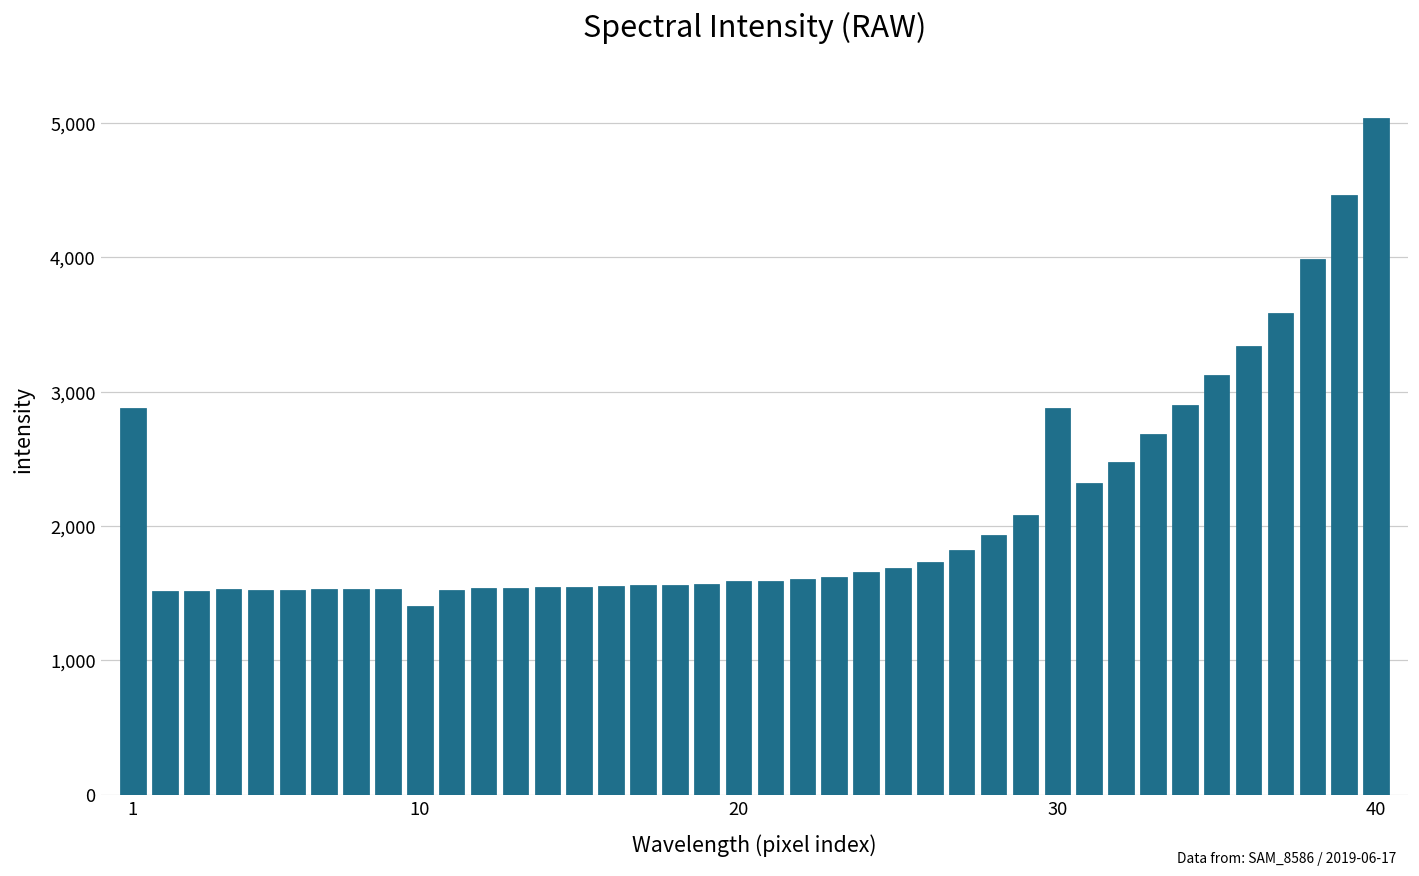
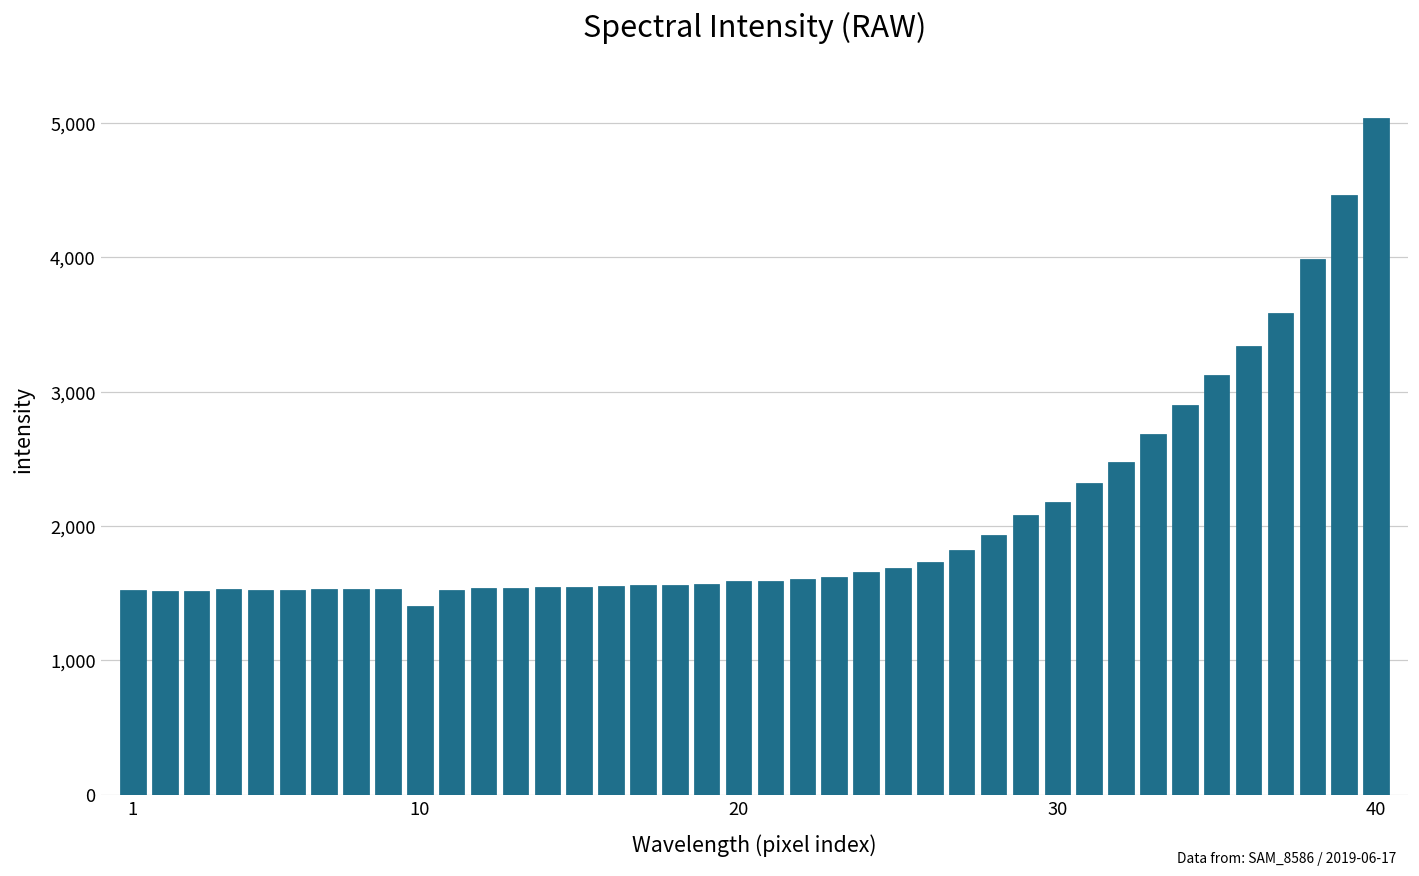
1: 2,880 -> 1,520
30: 2,880 -> 2,180
